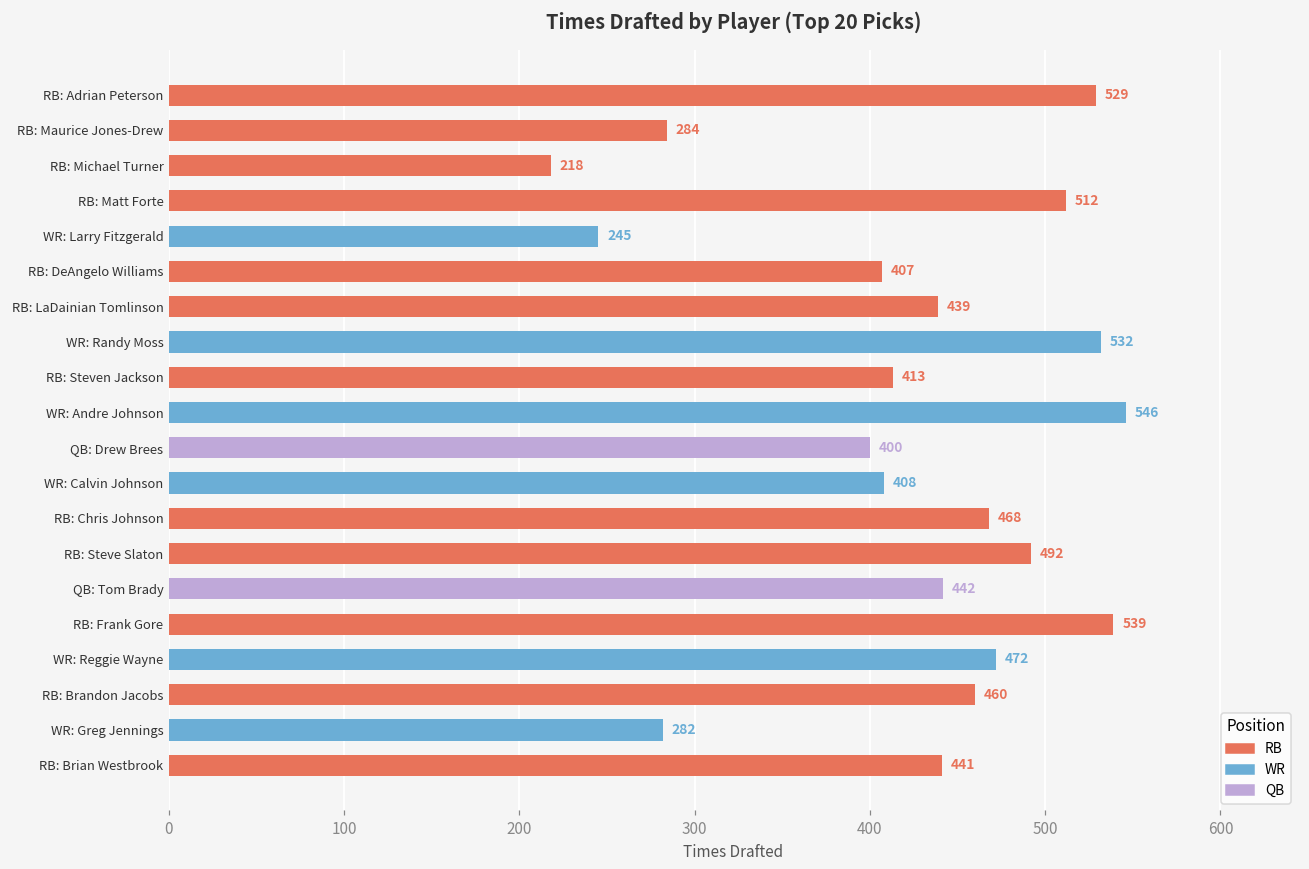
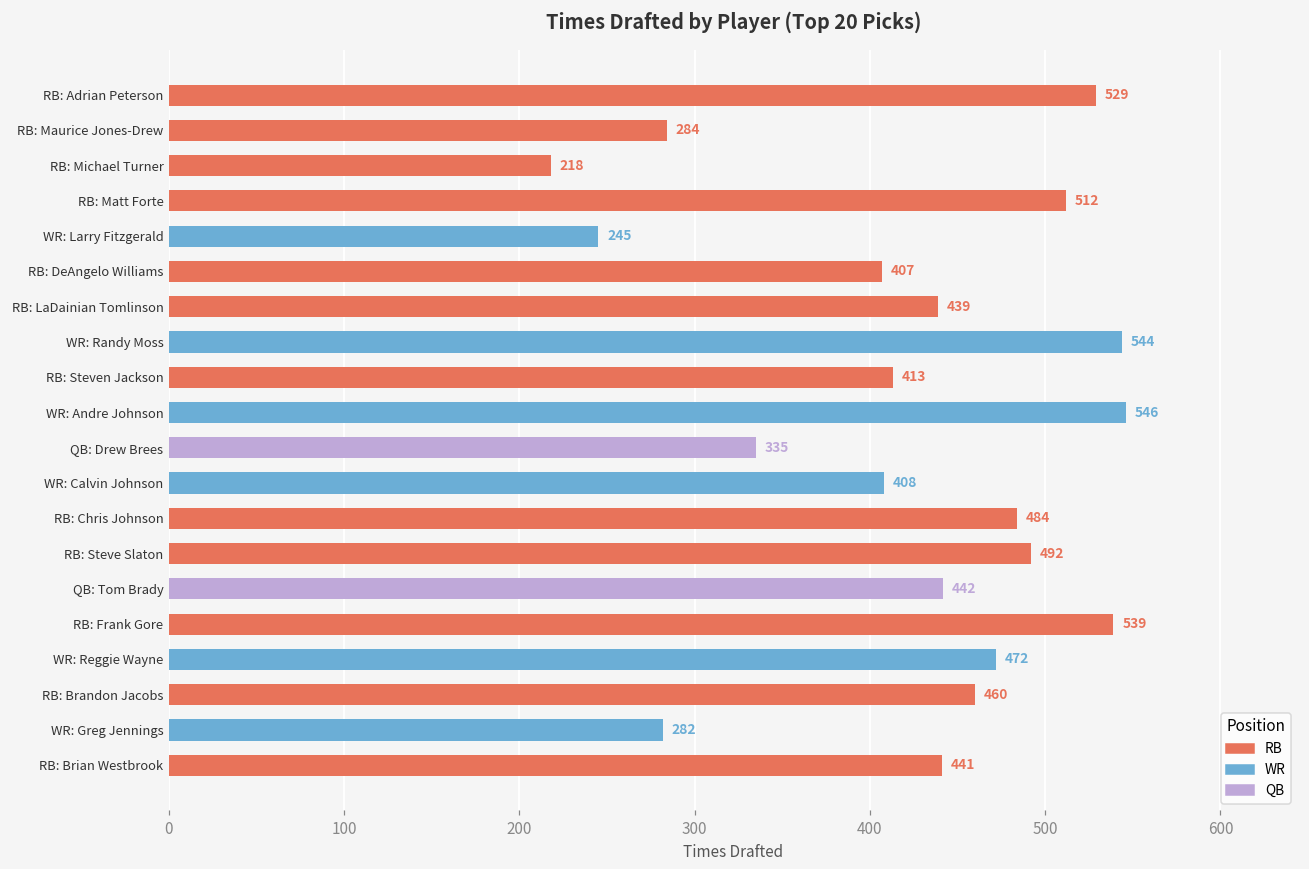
WR: Randy Moss: 532 -> 544
QB: Drew Brees: 400 -> 335
RB: Chris Johnson: 468 -> 484
